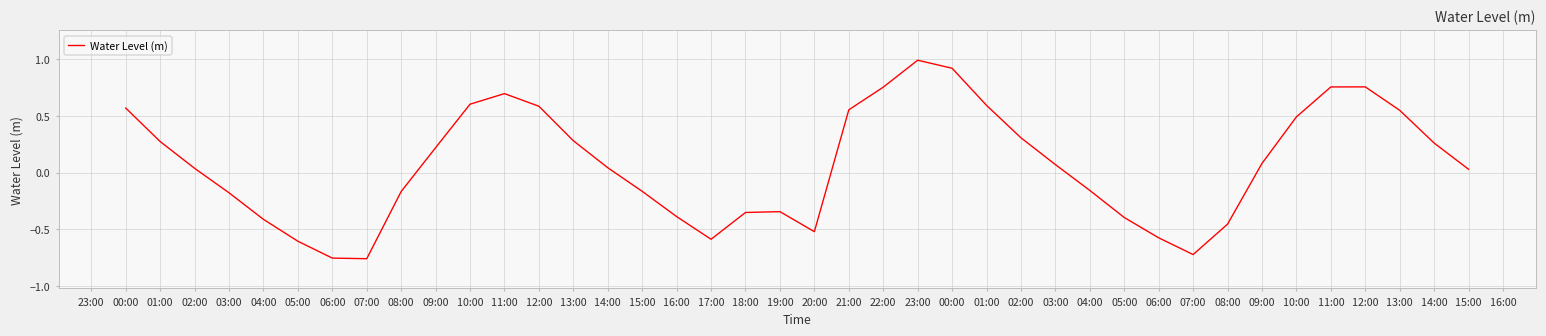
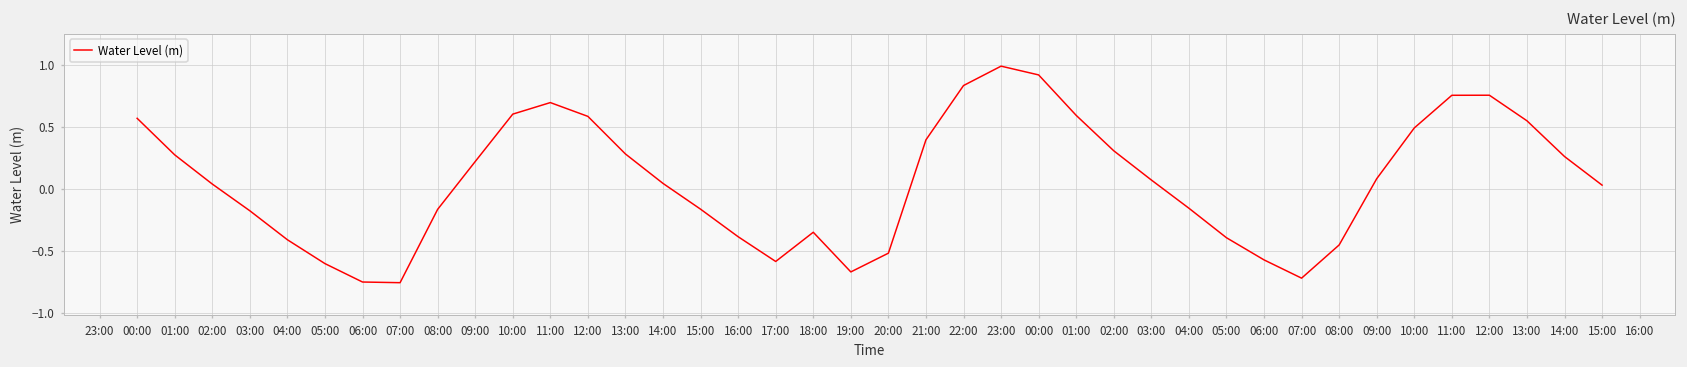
19:00: -0.34 -> -0.67
21:00: 0.55 -> 0.40
22:00: 0.75 -> 0.84
